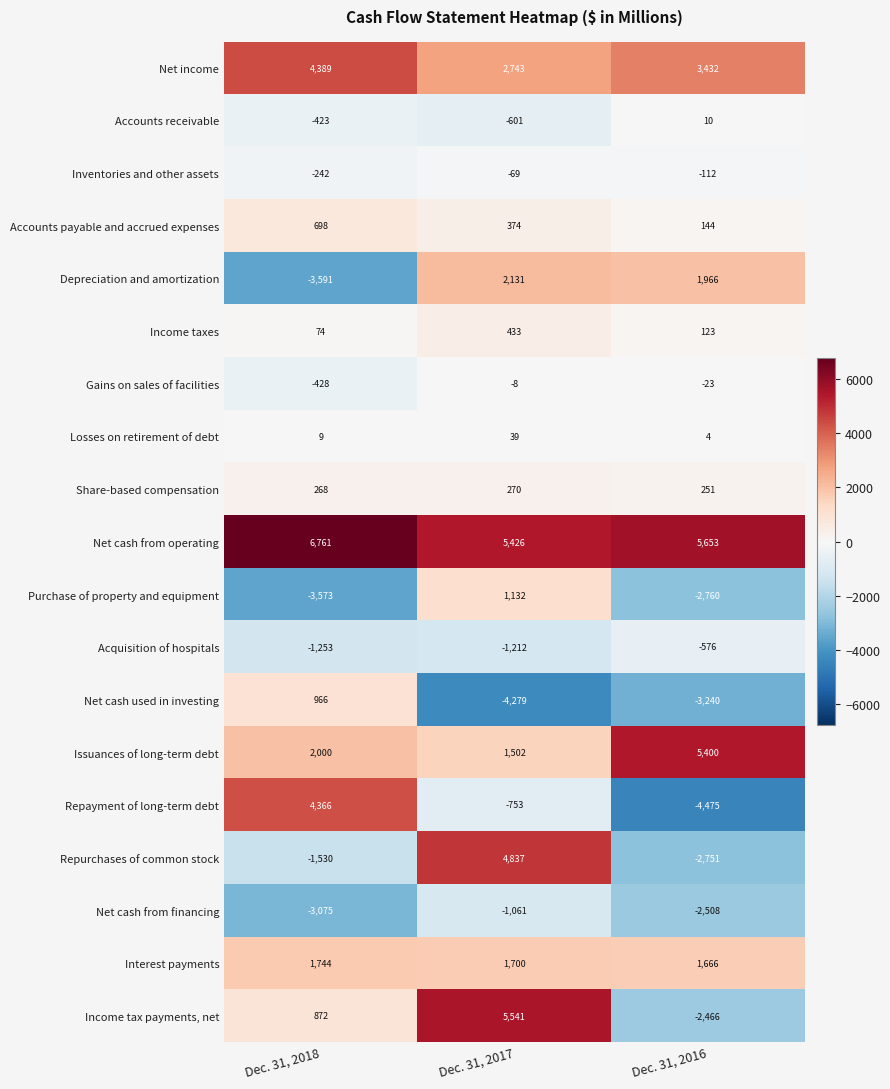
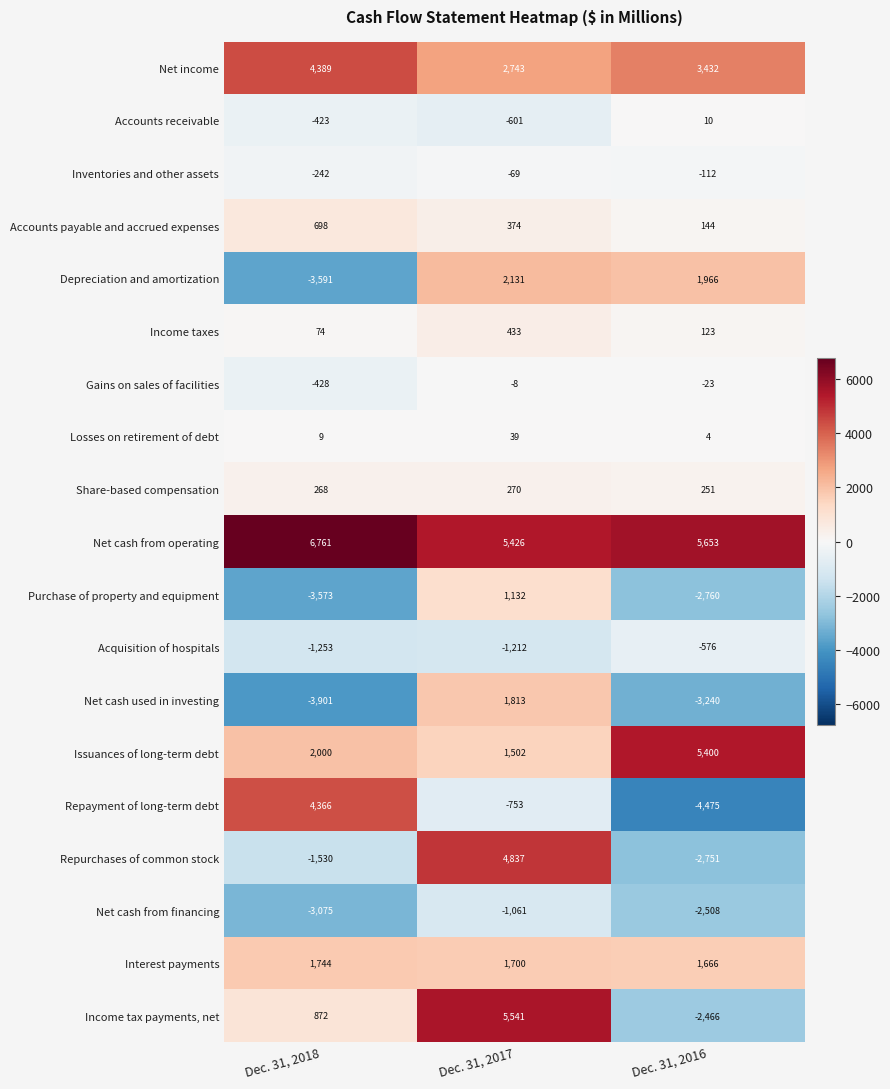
Net cash used in investing, Dec. 31, 2018: 966 -> -3,901
Net cash used in investing, Dec. 31, 2017: -4,279 -> 1,813
